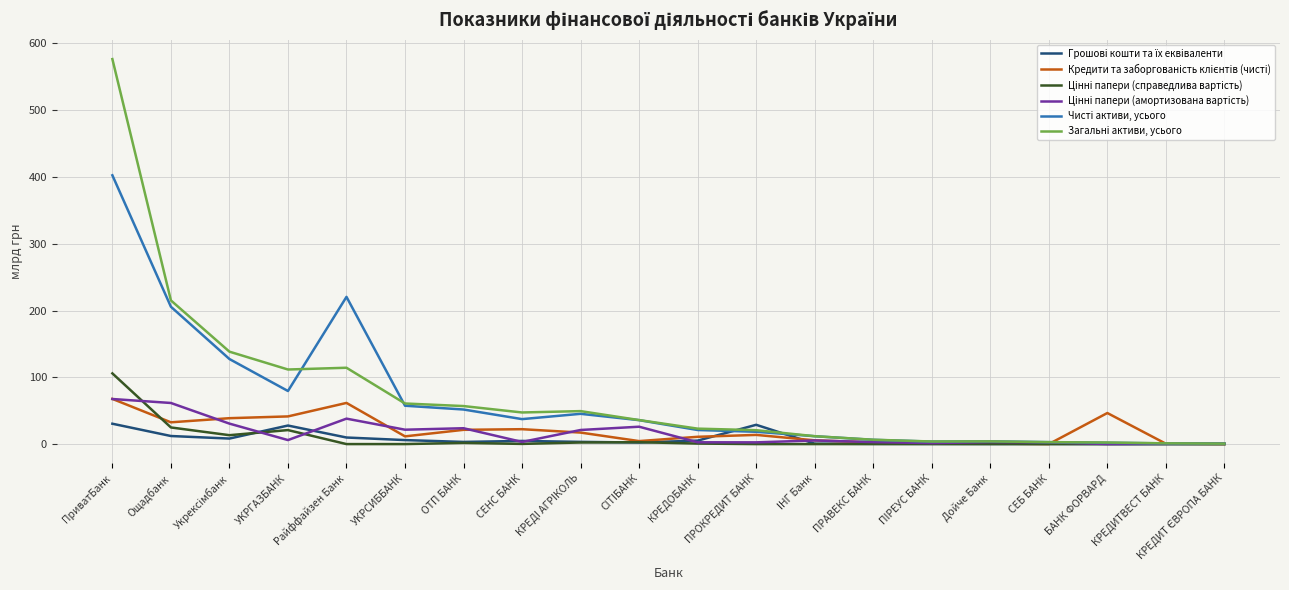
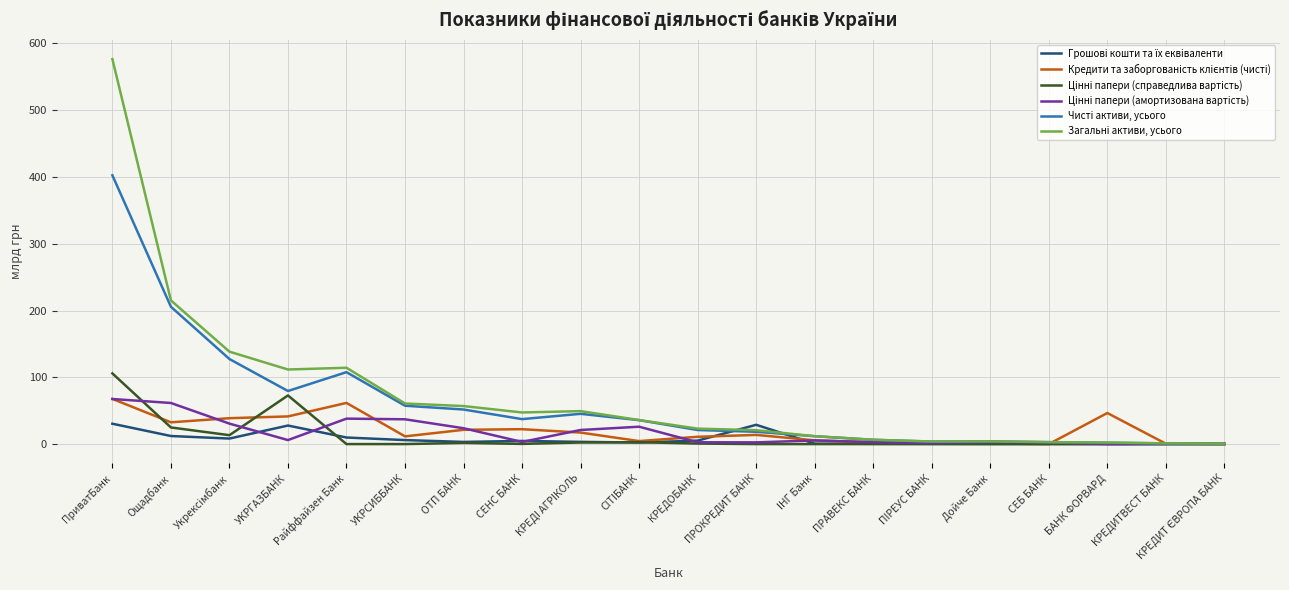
Цінні папери (справедлива вартість), УКРГАЗБАНК: 20 -> 70
Чисті активи, усього, Райффайзен Банк: 220 -> 110
Цінні папери (амортизована вартість), УКРСИББАНК: 20 -> 40
